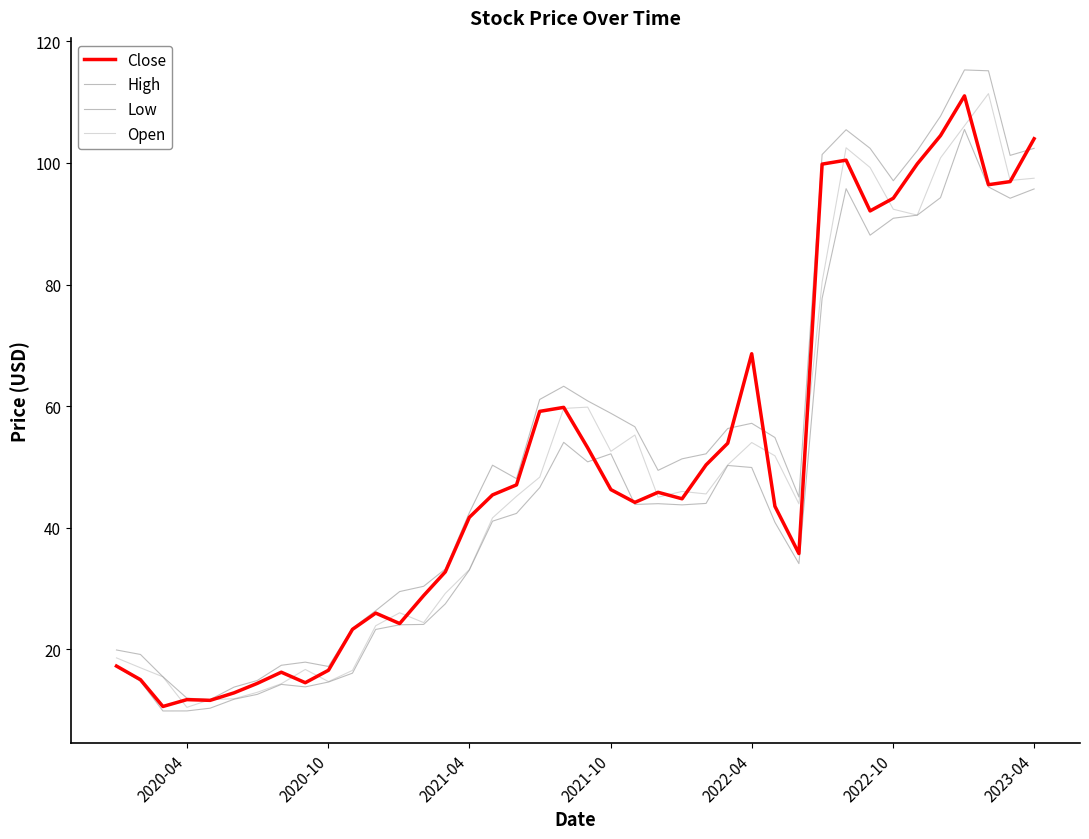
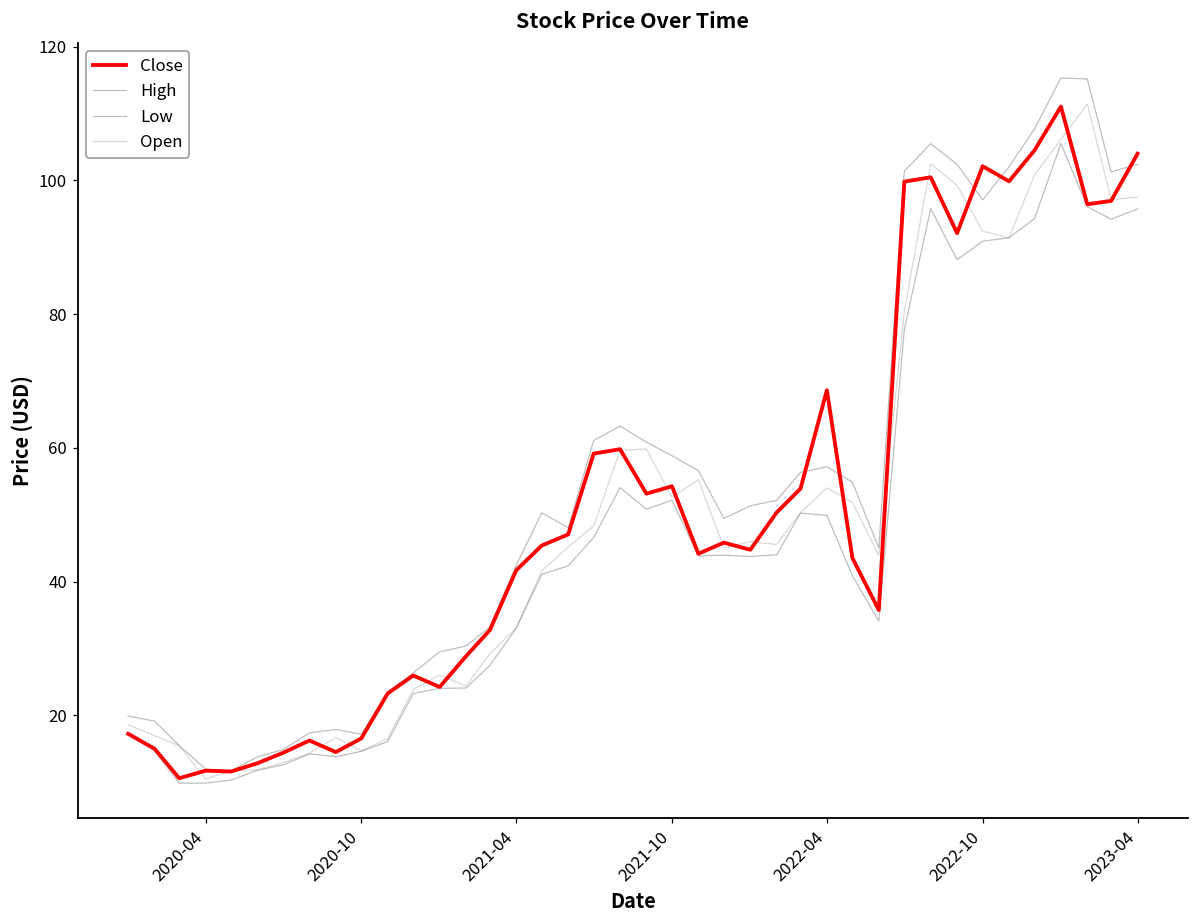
Close, 2021-10: 46 -> 54
Close, 2022-10: 94 -> 102
